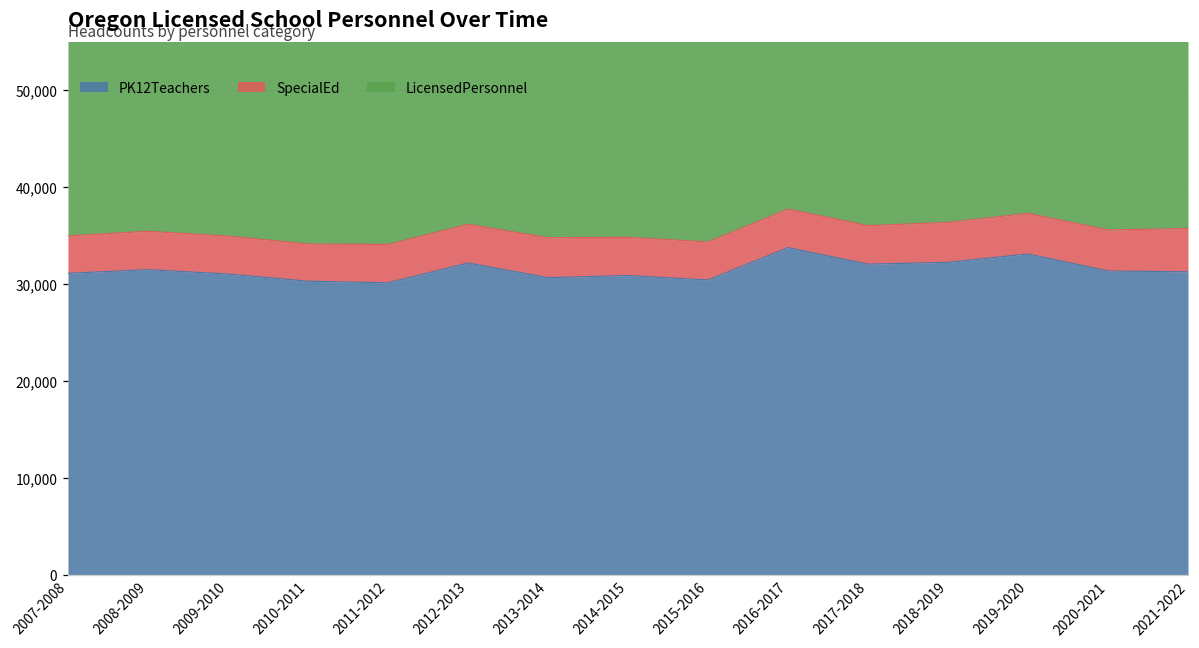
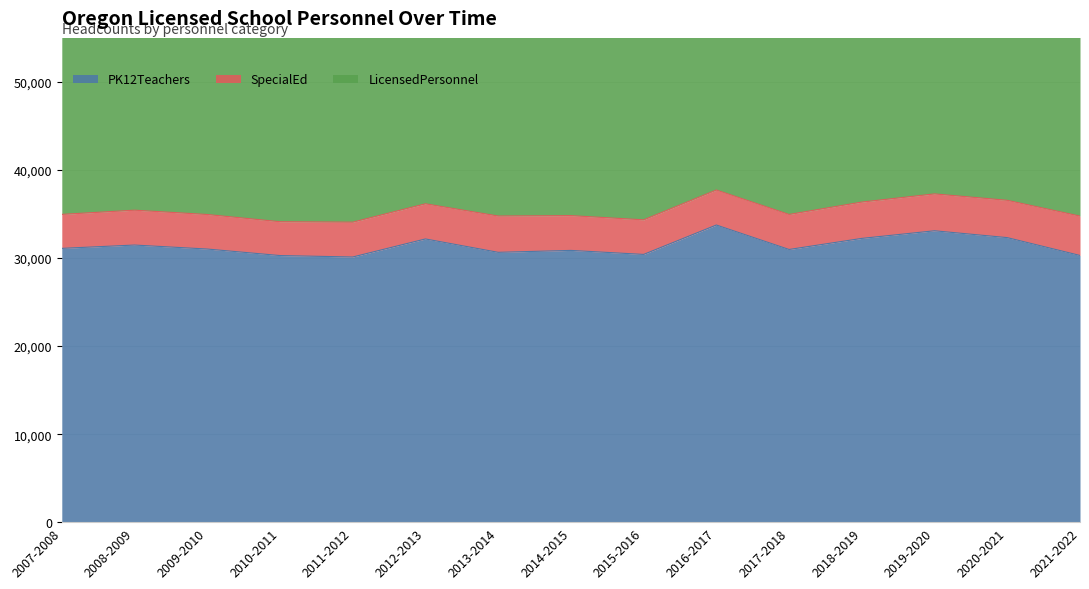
PK12Teachers, 2017-2018: 32,000 -> 31,000
PK12Teachers, 2020-2021: 31,000 -> 32,000
PK12Teachers, 2021-2022: 31,000 -> 30,000
